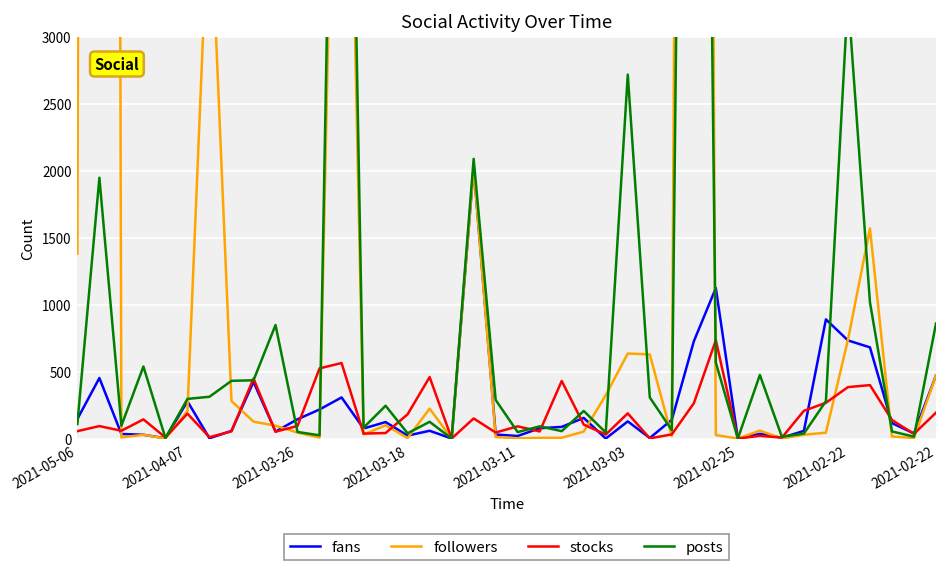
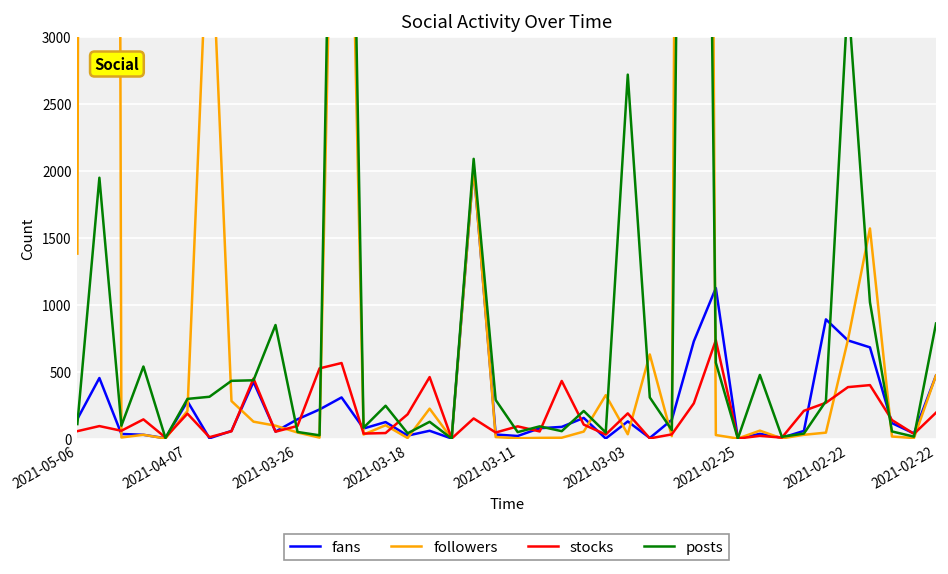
followers, 2021-03-03: 640 -> 30
